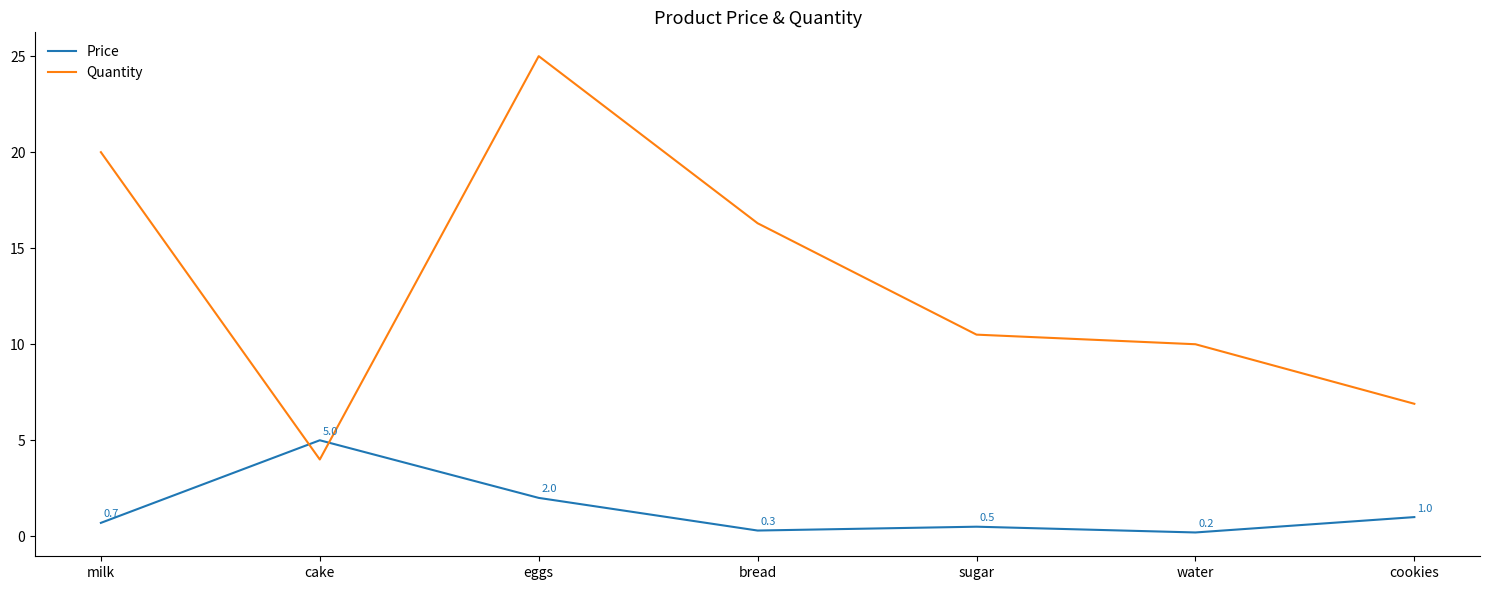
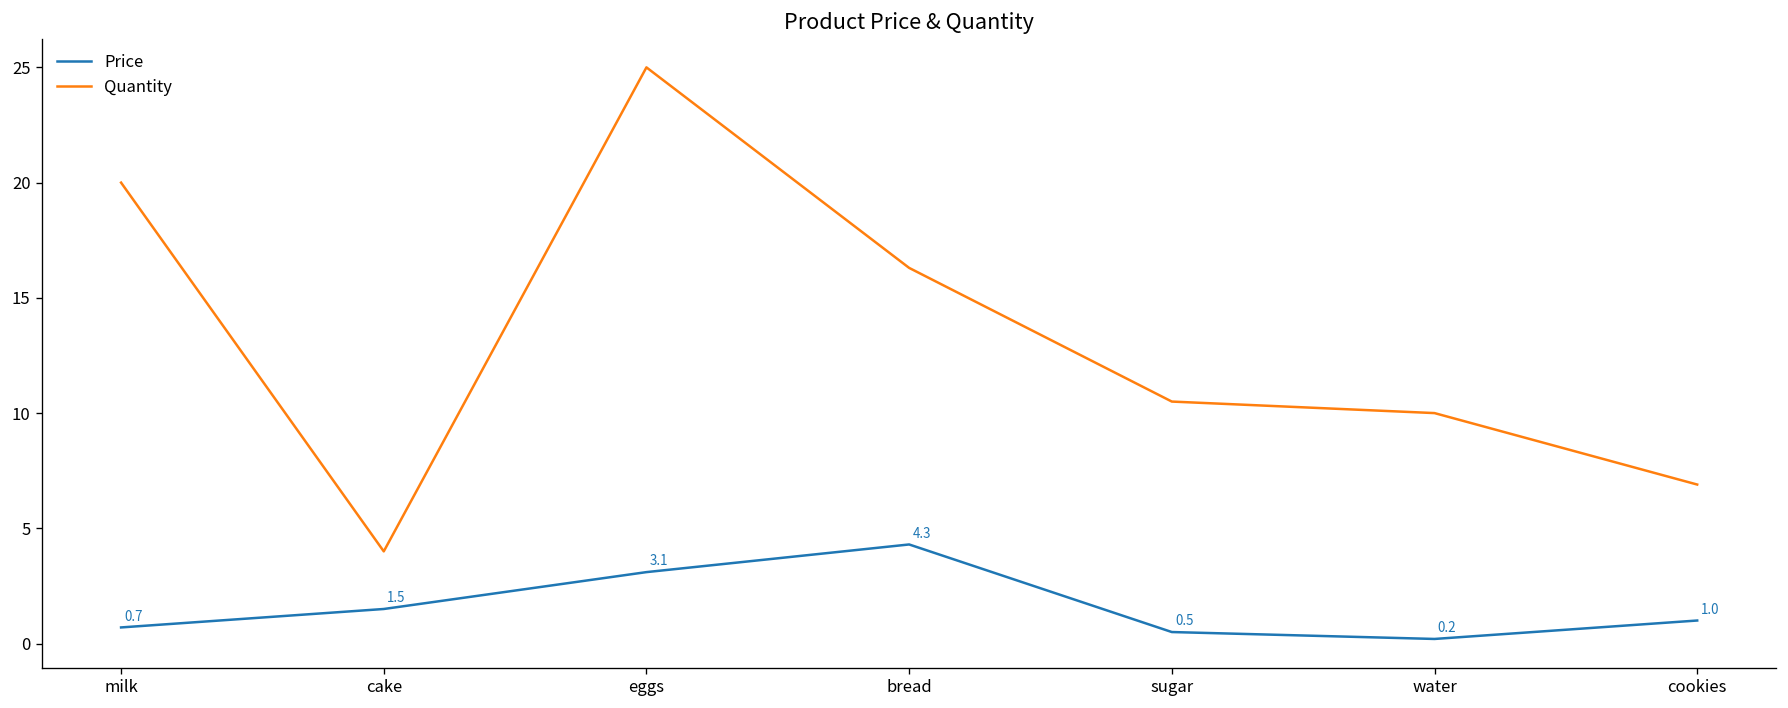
Price, cake: 5.0 -> 1.5
Price, eggs: 2.0 -> 3.1
Price, bread: 0.3 -> 4.3
